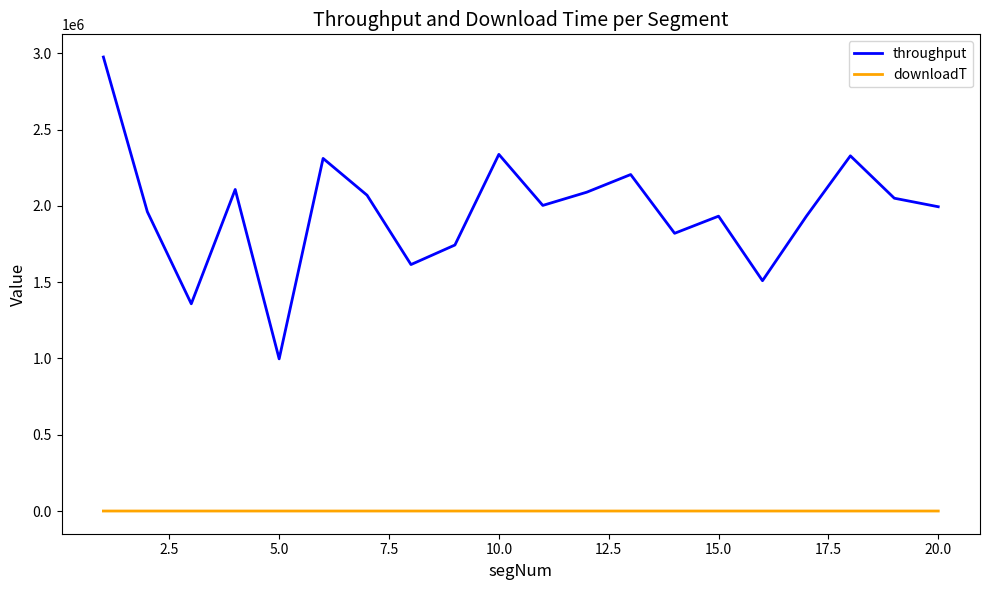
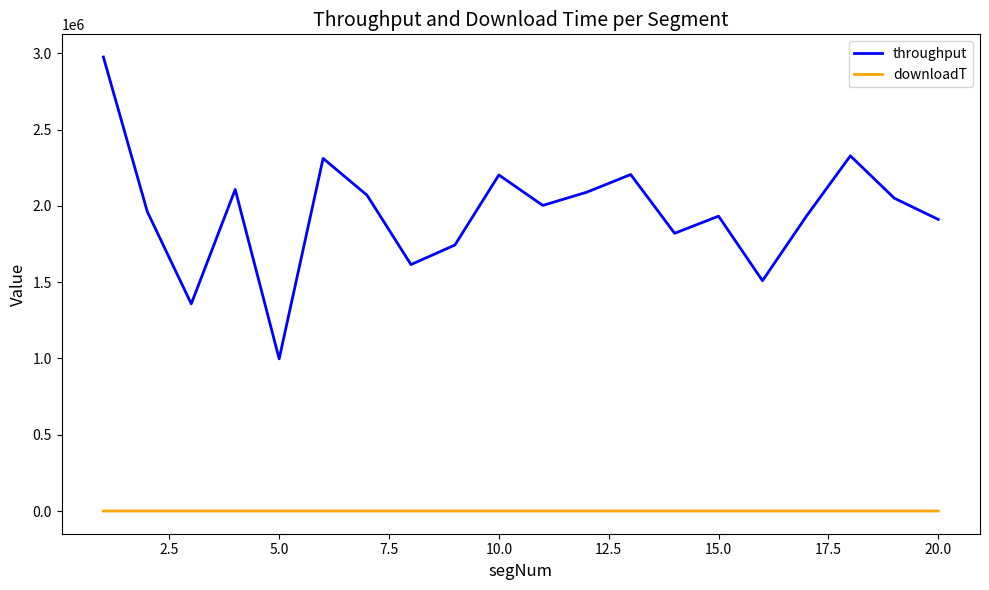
throughput, 10.0: 2340000 -> 2200000
throughput, 20.0: 1990000 -> 1910000
